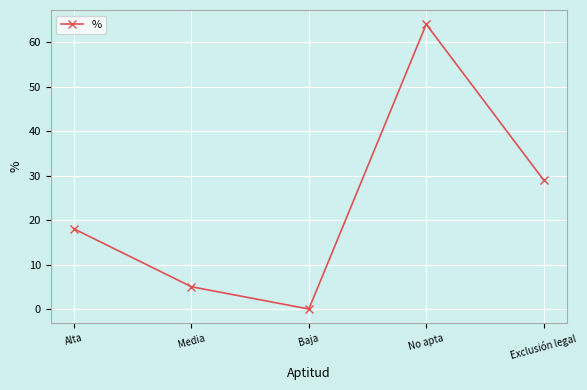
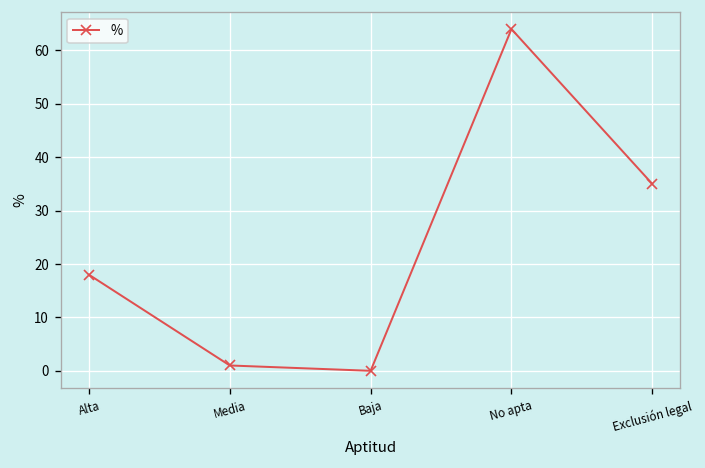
Media: 5 -> 1
Exclusión legal: 29 -> 35
